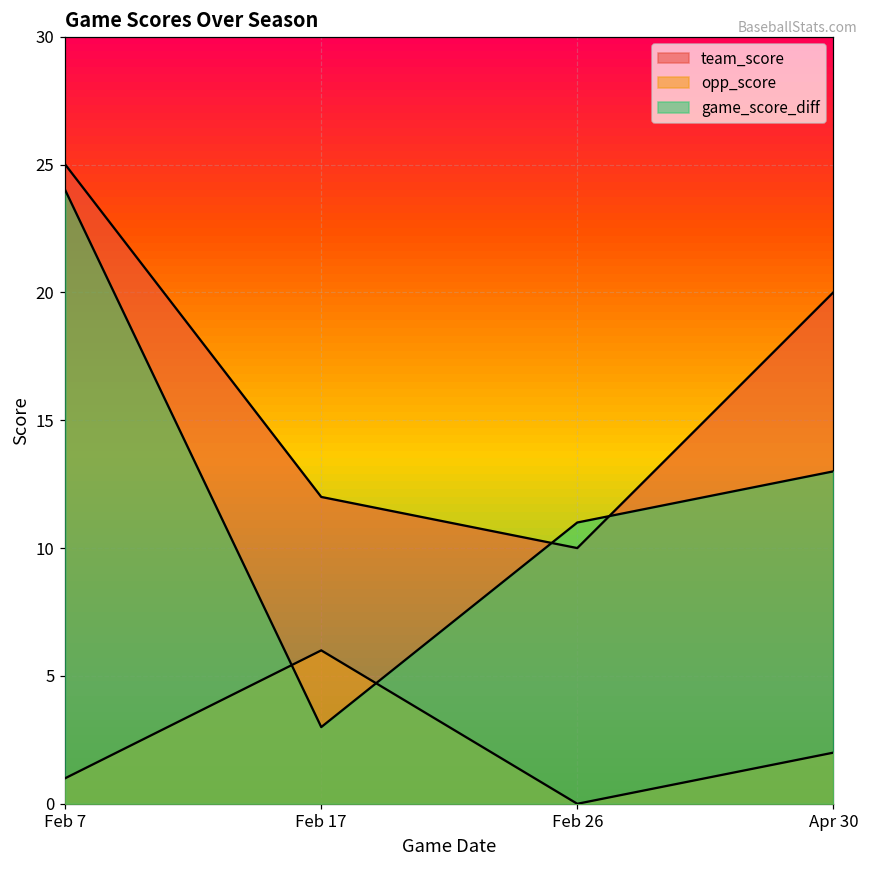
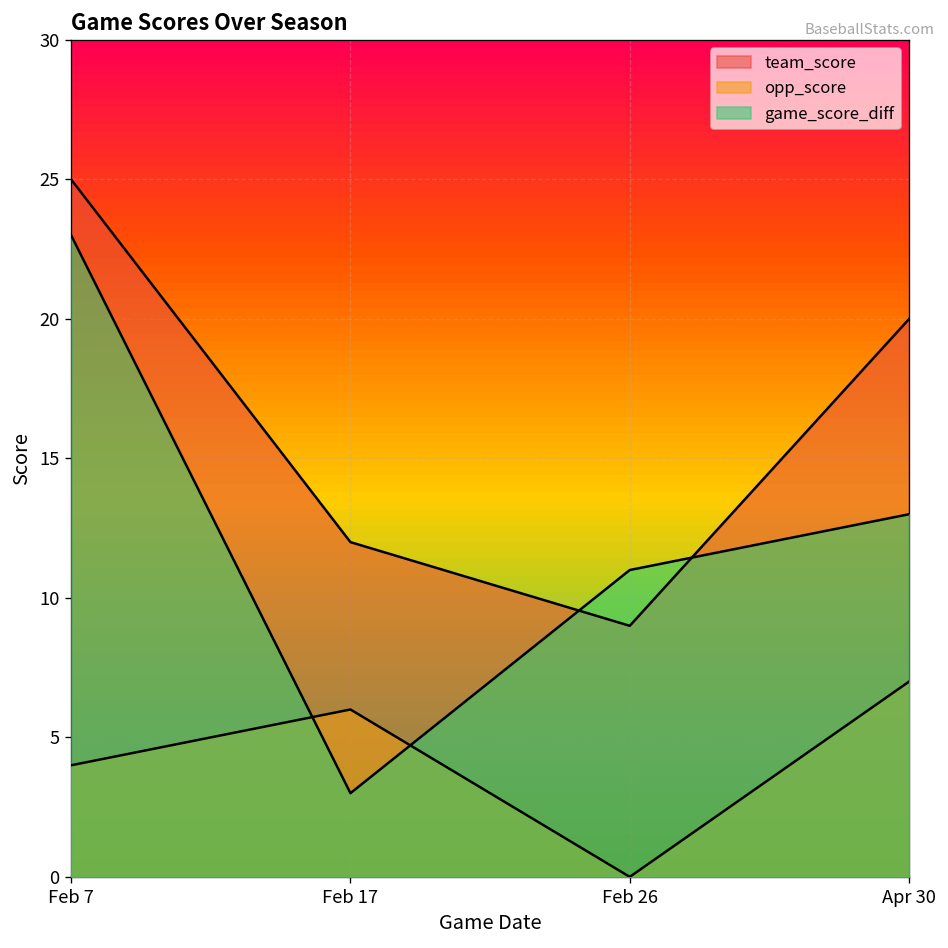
opp_score, Feb 7: 1 -> 4
game_score_diff, Feb 7: 24 -> 23
team_score, Feb 26: 10 -> 9
opp_score, Apr 30: 2 -> 7
